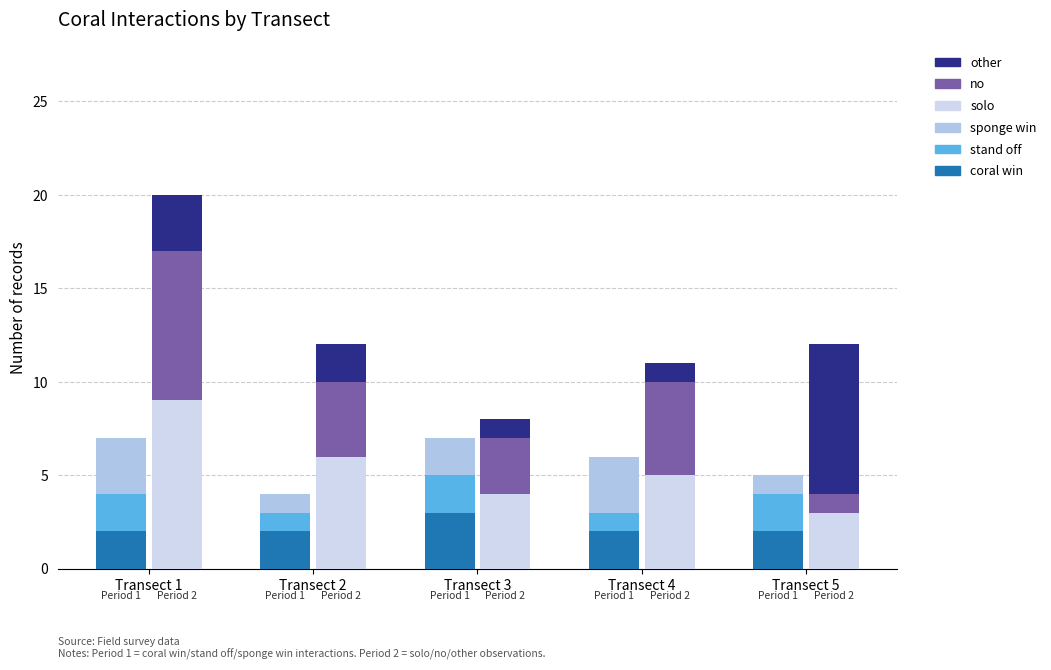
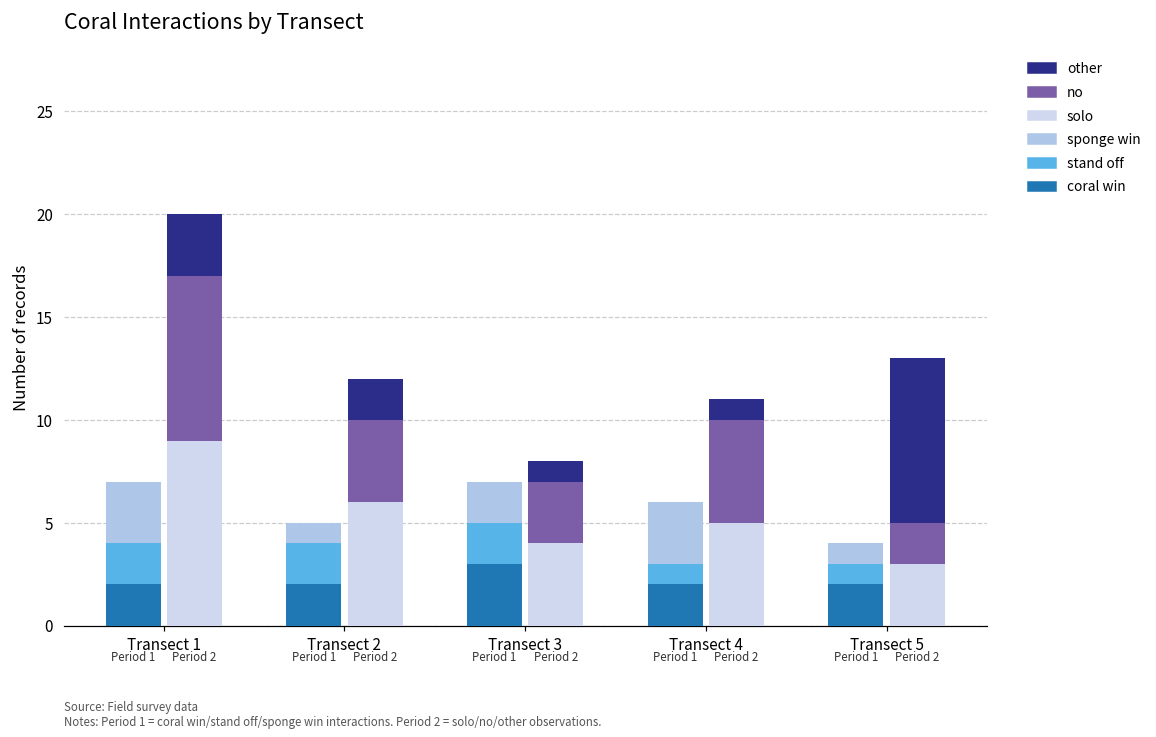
stand off, Transect 2: 1 -> 2
stand off, Transect 5: 2 -> 1
no, Transect 5: 1 -> 2
